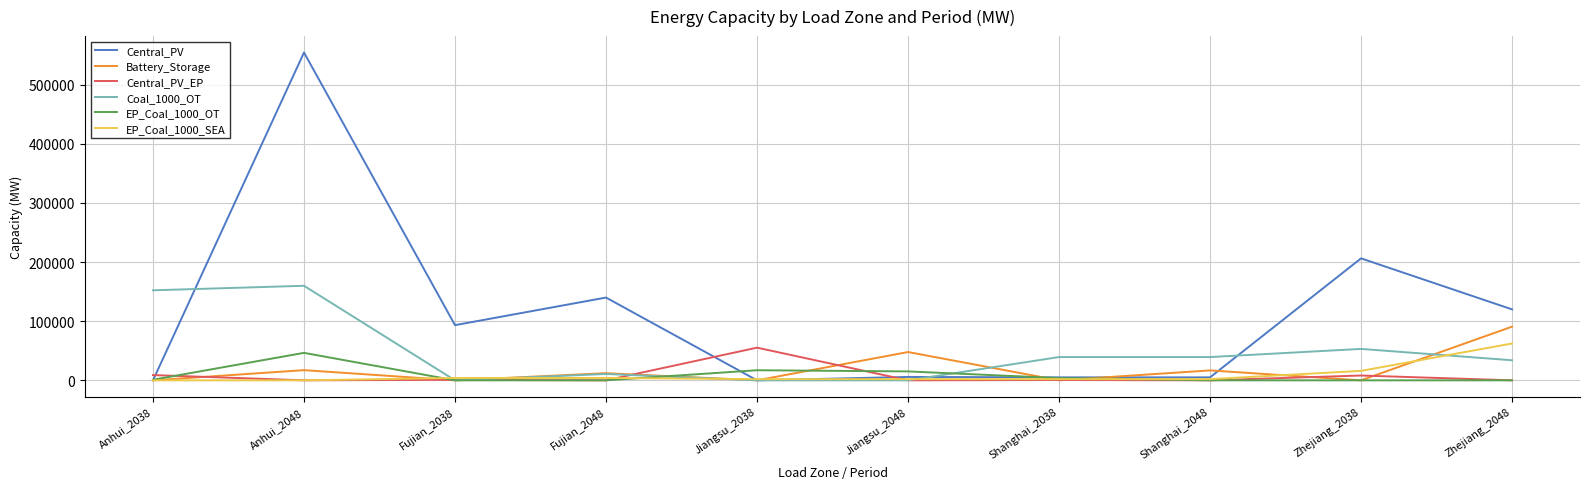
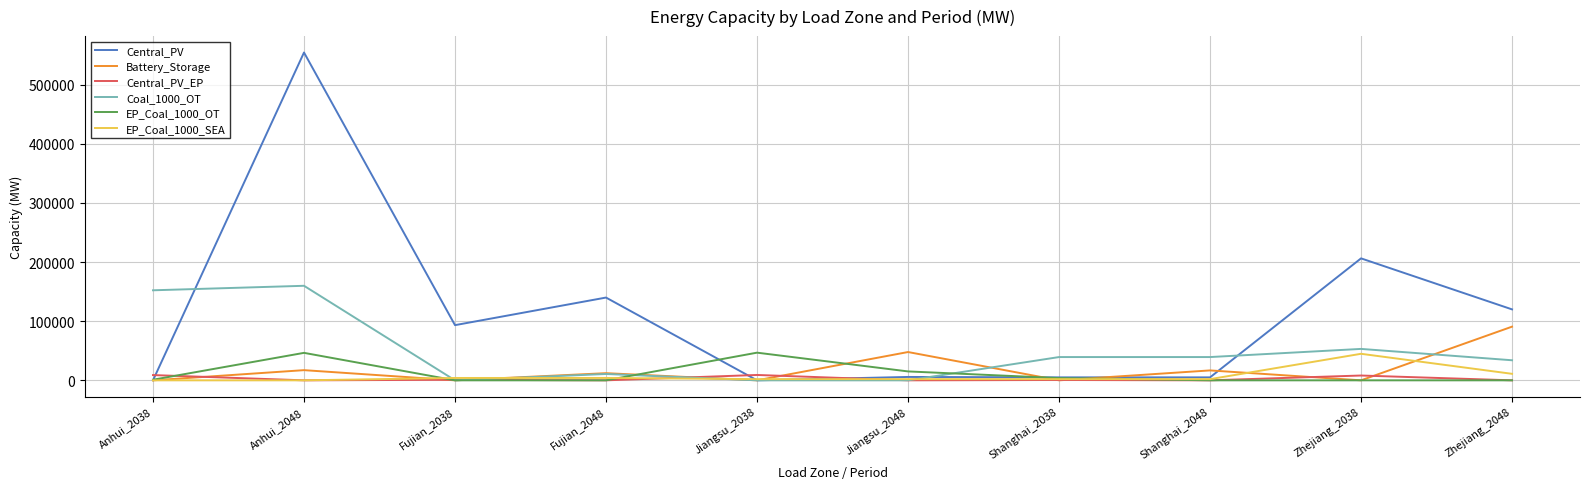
Central_PV_EP, Jiangsu_2038: 60000 -> 10000
EP_Coal_1000_OT, Jiangsu_2038: 20000 -> 50000
EP_Coal_1000_SEA, Zhejiang_2038: 20000 -> 40000
EP_Coal_1000_SEA, Zhejiang_2048: 60000 -> 10000
